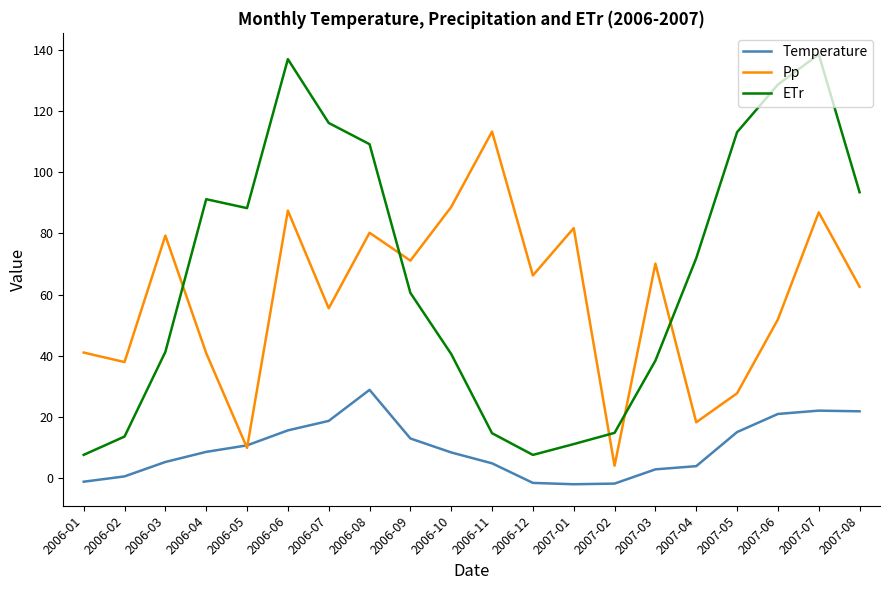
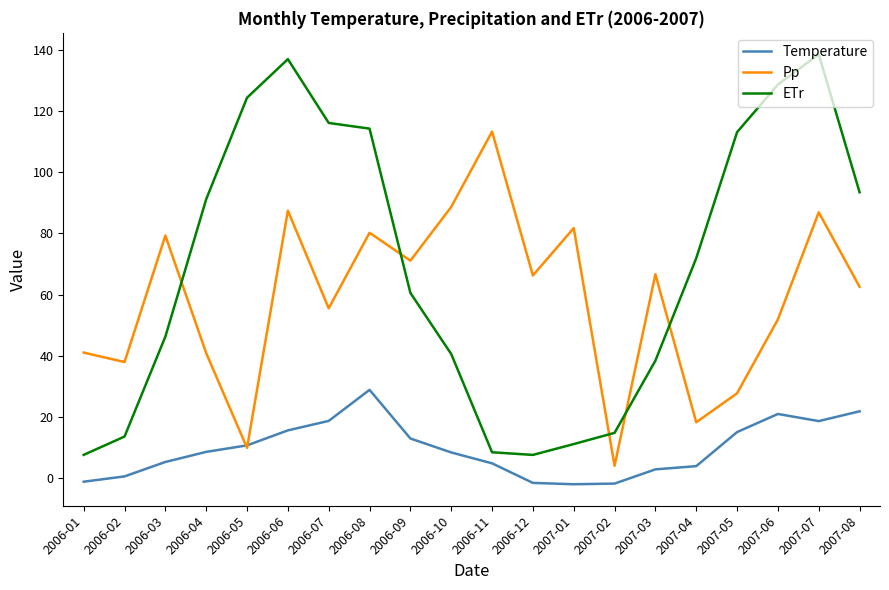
ETr, 2006-03: 41 -> 46
ETr, 2006-05: 88 -> 124
ETr, 2006-08: 109 -> 114
ETr, 2006-11: 15 -> 9
Pp, 2007-03: 70 -> 67
Temperature, 2007-07: 22 -> 19
